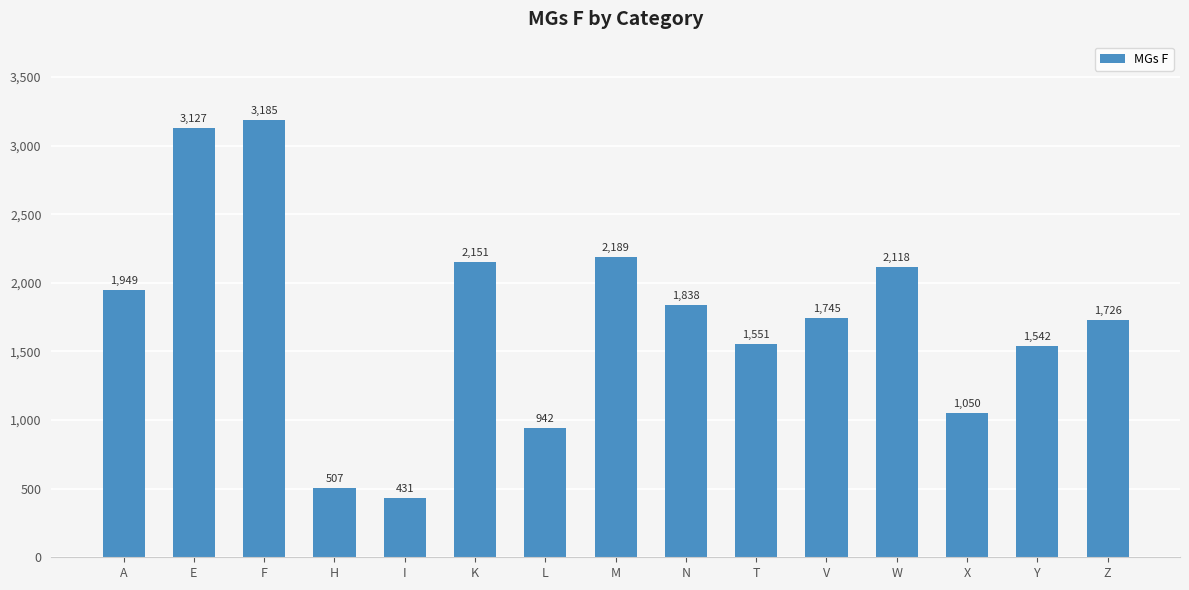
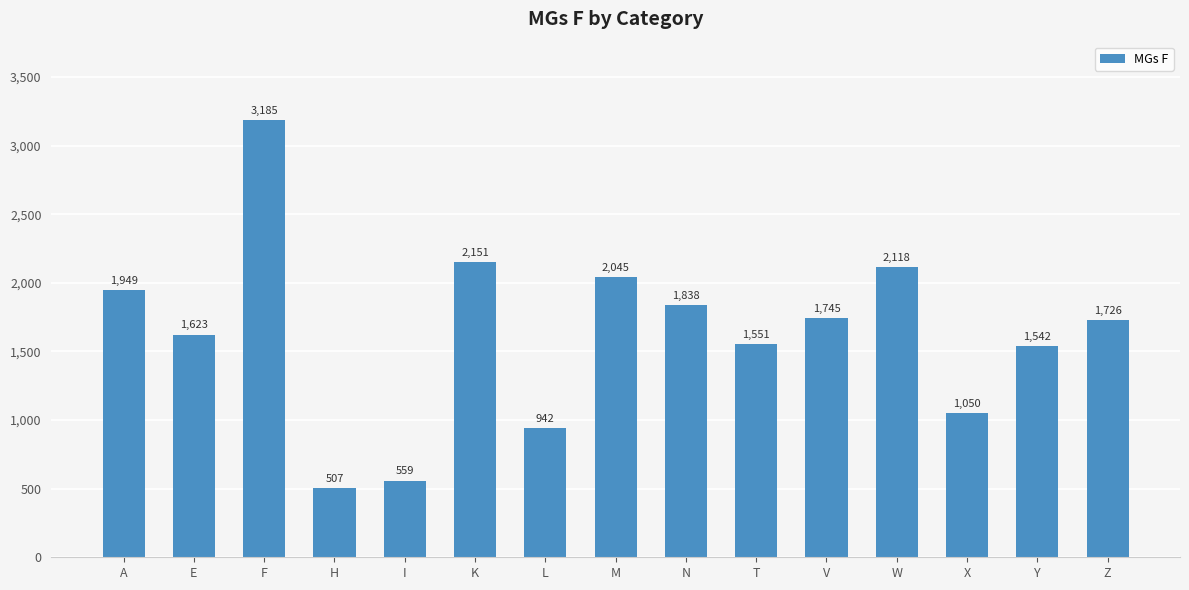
E: 3,127 -> 1,623
I: 431 -> 559
M: 2,189 -> 2,045
